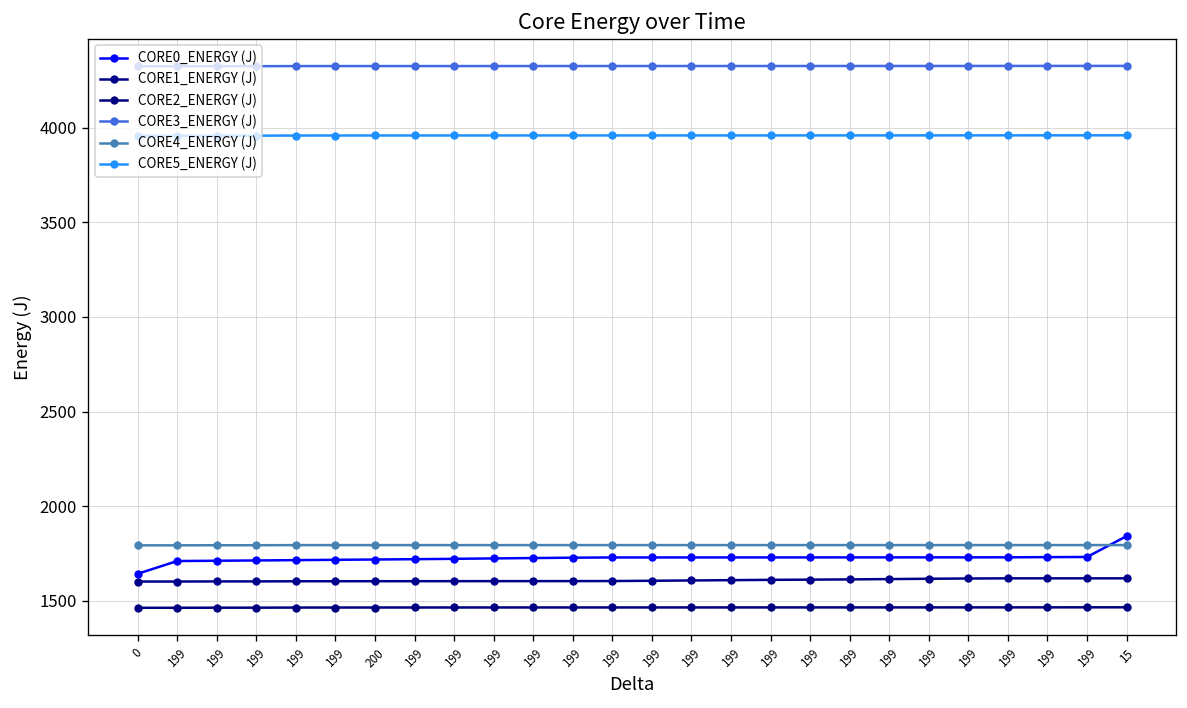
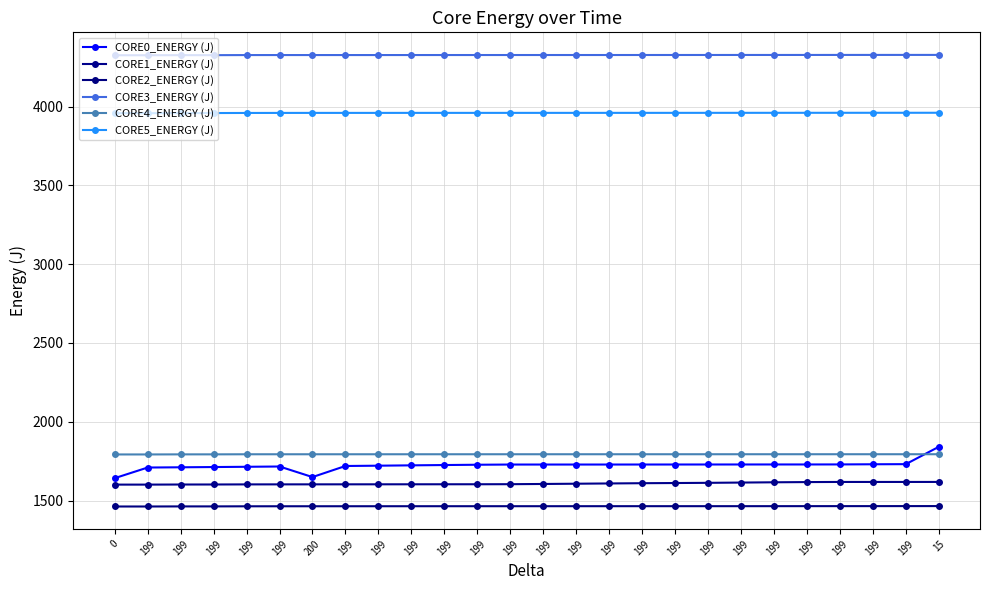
CORE0_ENERGY (J), 200: 1720 -> 1650
